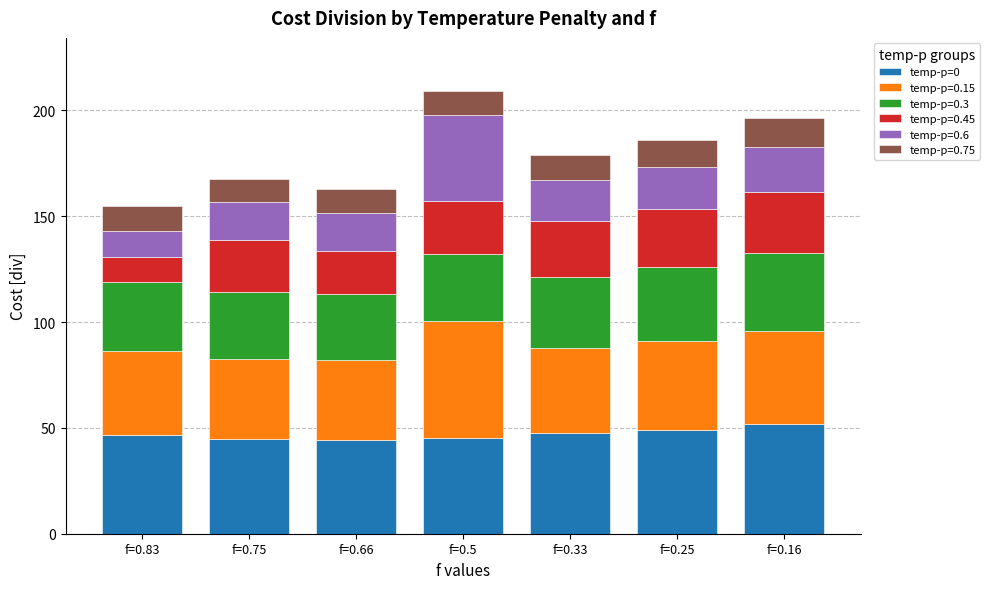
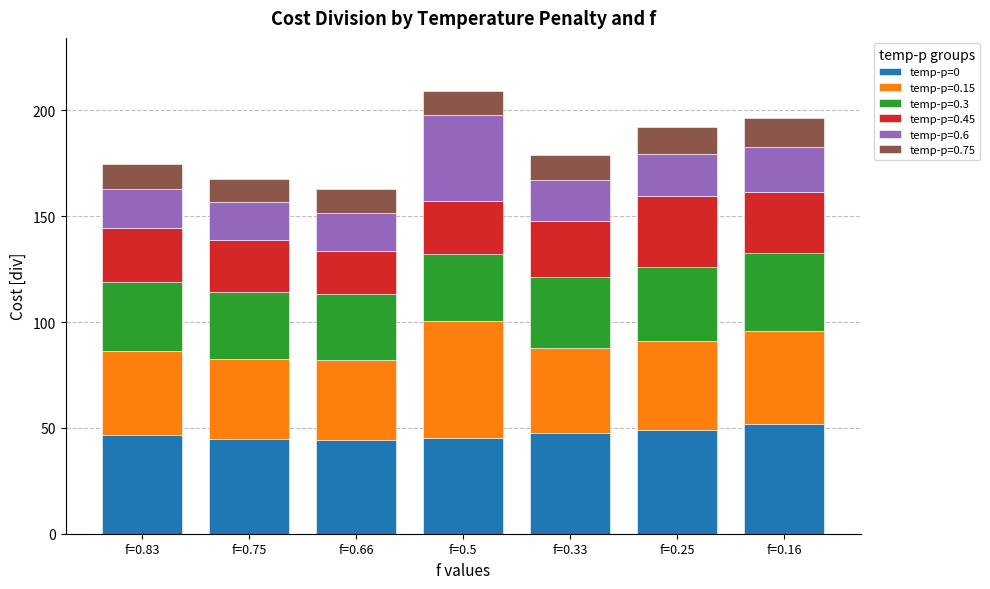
temp-p=0.45, f=0.83: 12 -> 26
temp-p=0.6, f=0.83: 13 -> 19
temp-p=0.45, f=0.25: 27 -> 34
